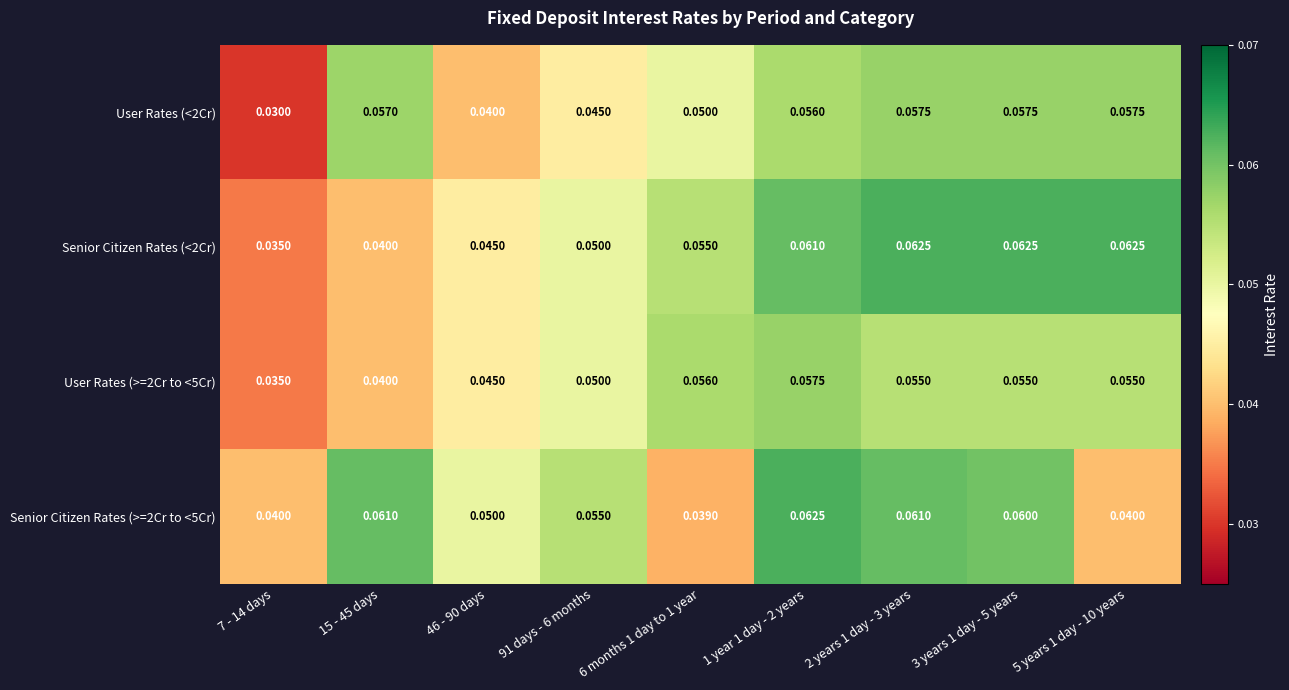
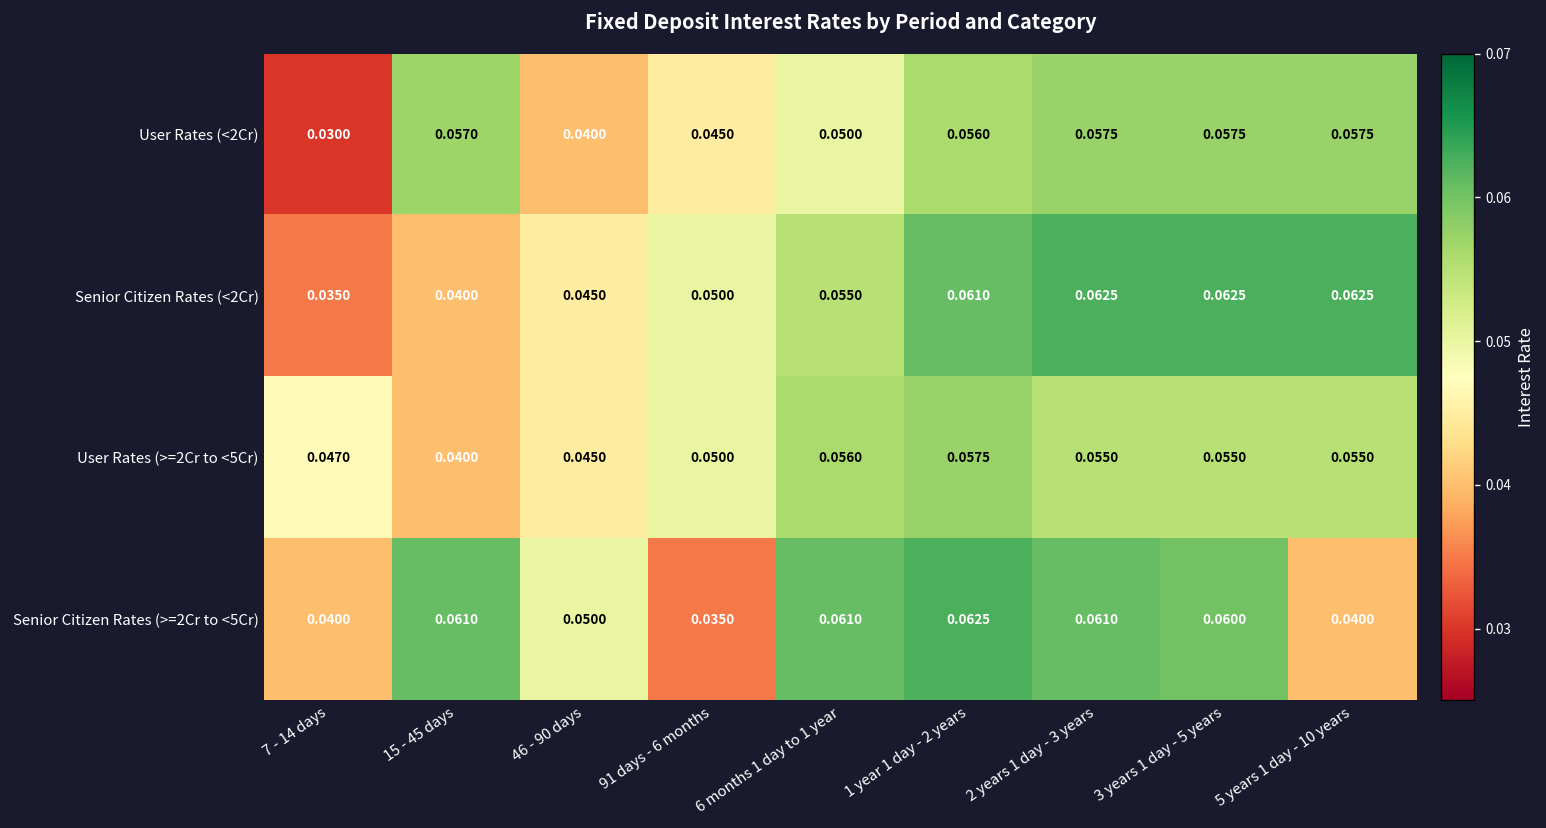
User Rates (>=2Cr to <5Cr), 7 - 14 days: 0.0350 -> 0.0470
Senior Citizen Rates (>=2Cr to <5Cr), 91 days - 6 months: 0.0550 -> 0.0350
Senior Citizen Rates (>=2Cr to <5Cr), 6 months 1 day to 1 year: 0.0390 -> 0.0610
